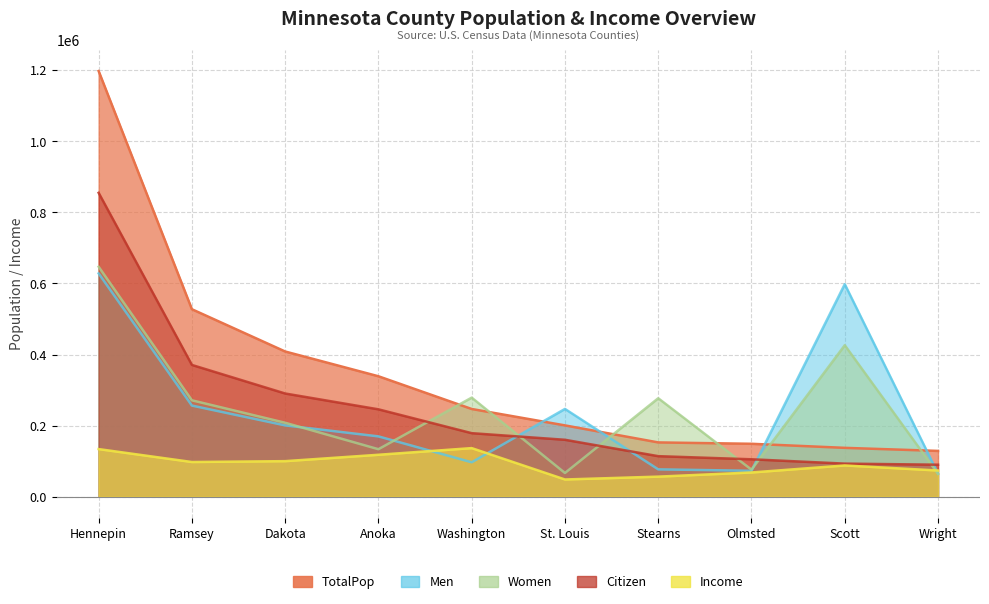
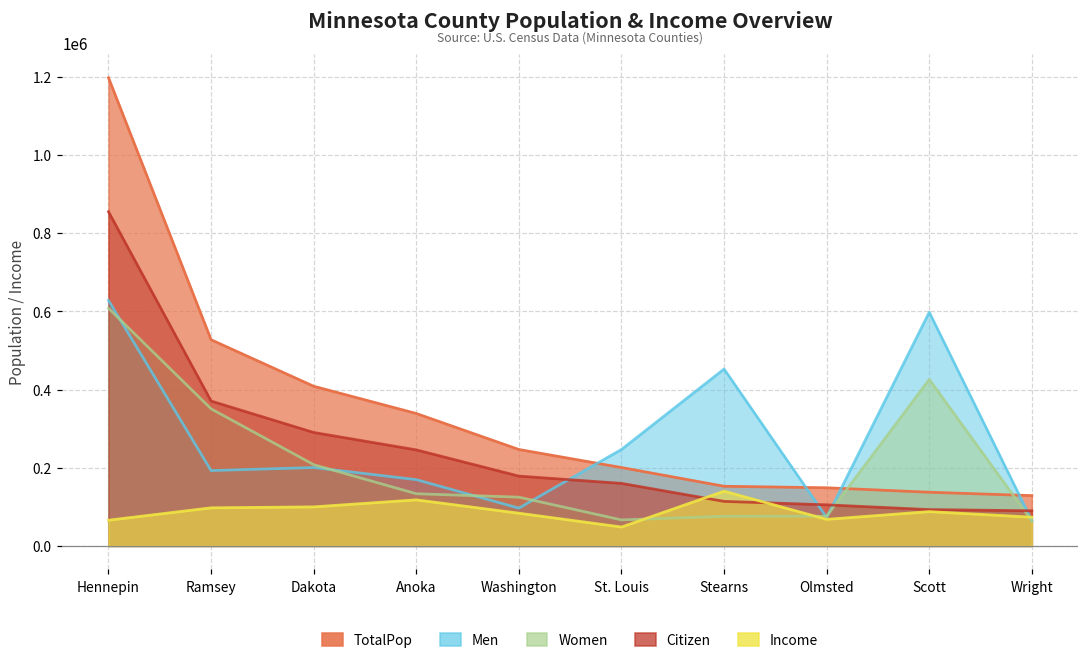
Women, Hennepin: 650000 -> 610000
Income, Hennepin: 130000 -> 70000
Men, Ramsey: 260000 -> 190000
Women, Ramsey: 270000 -> 350000
Women, Washington: 280000 -> 120000
Income, Washington: 140000 -> 80000
Men, Stearns: 80000 -> 450000
Women, Stearns: 280000 -> 80000
Income, Stearns: 60000 -> 140000
